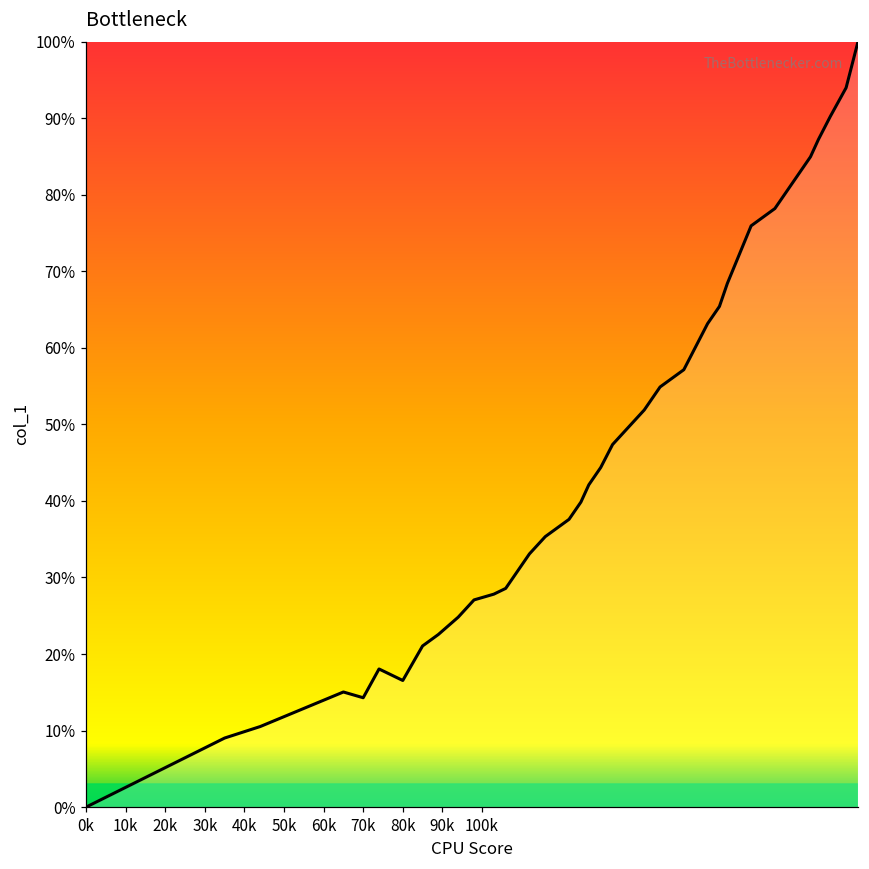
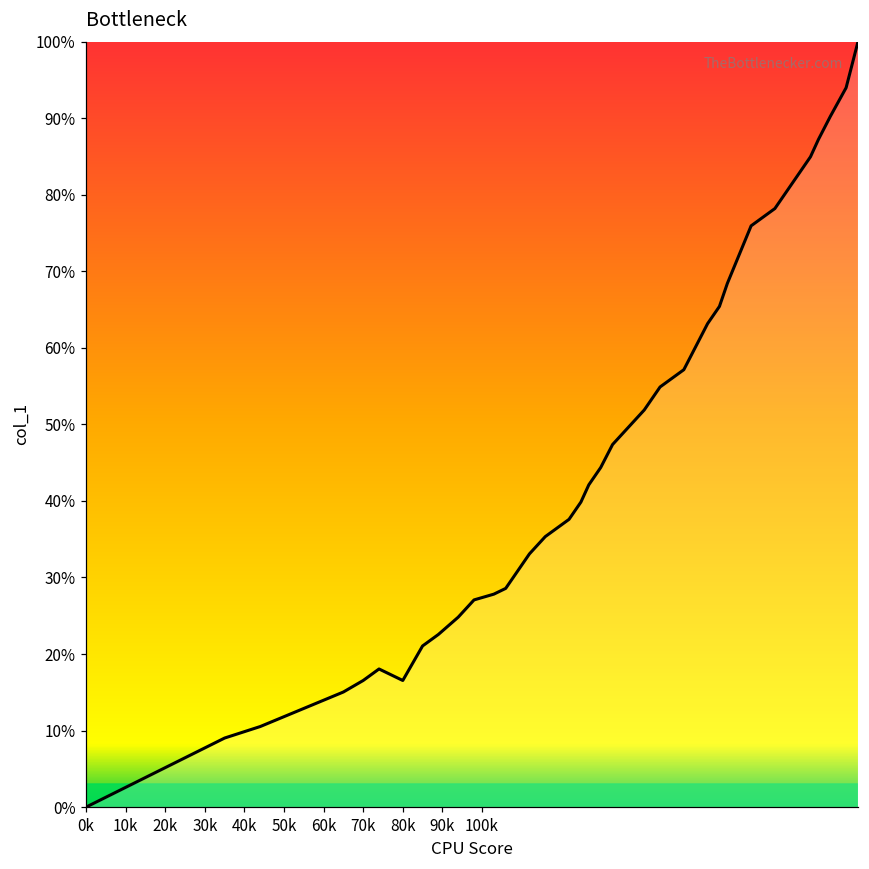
70k: 14% -> 17%
